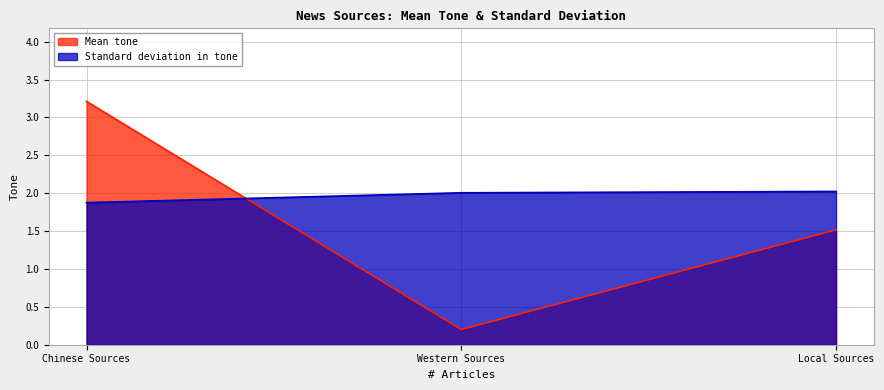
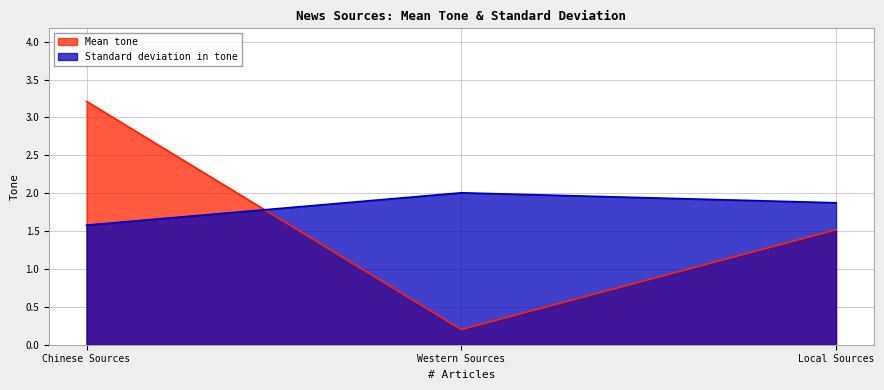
Standard deviation in tone, Chinese Sources: 1.9 -> 1.6
Standard deviation in tone, Local Sources: 2.0 -> 1.9
